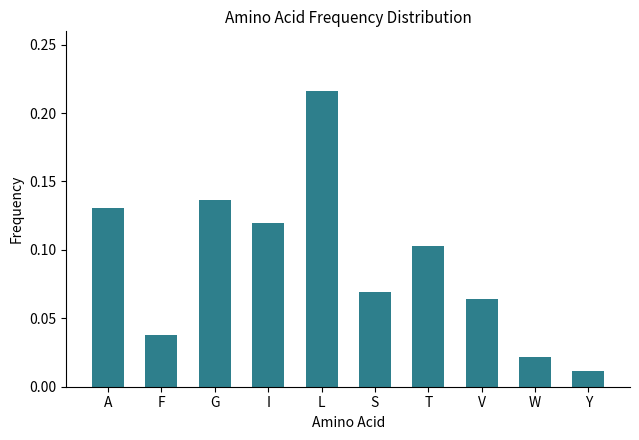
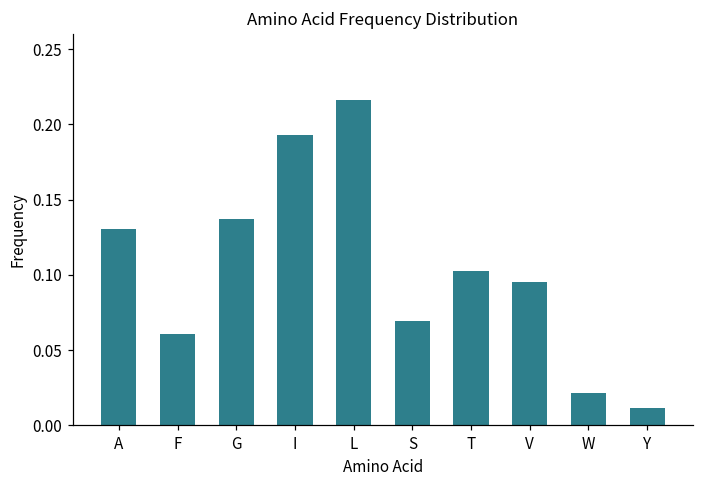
F: 0.038 -> 0.061
I: 0.120 -> 0.193
V: 0.064 -> 0.096
